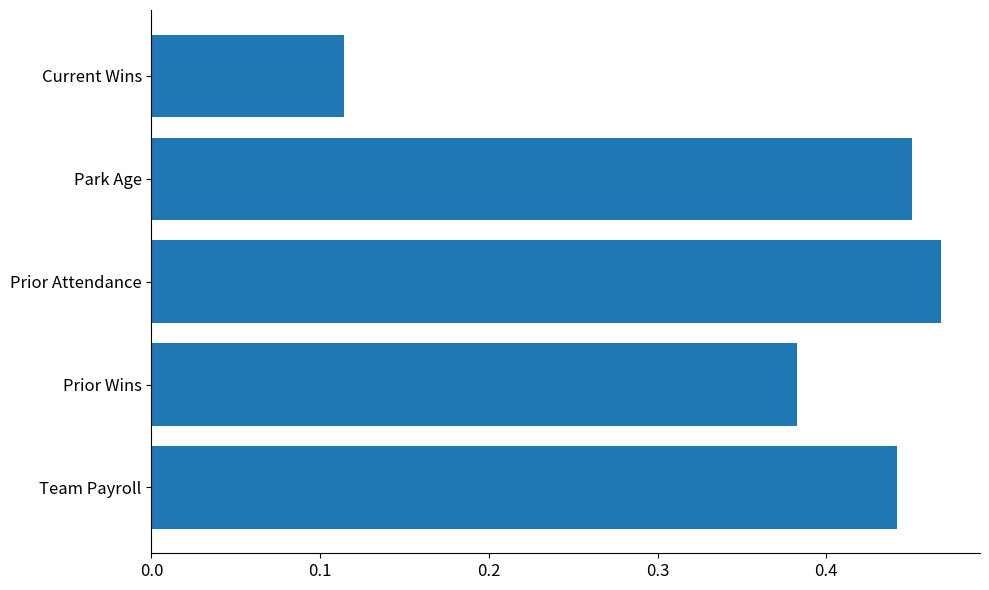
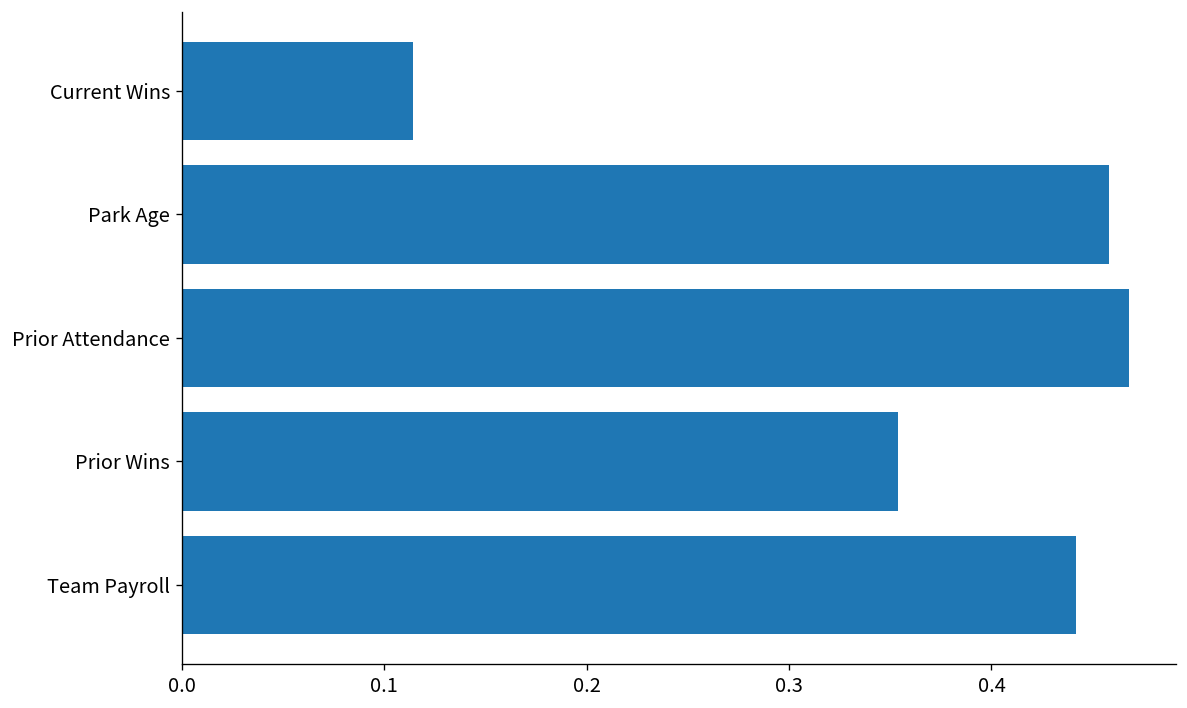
Park Age: 0.451 -> 0.458
Prior Wins: 0.383 -> 0.354
